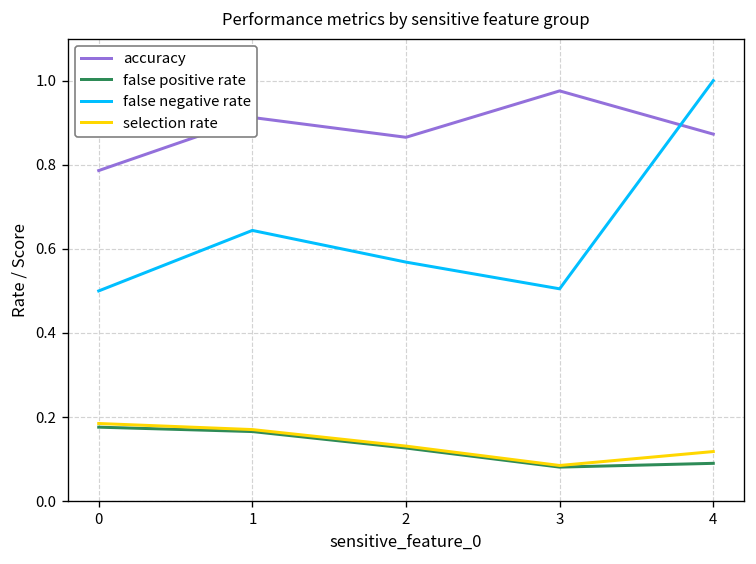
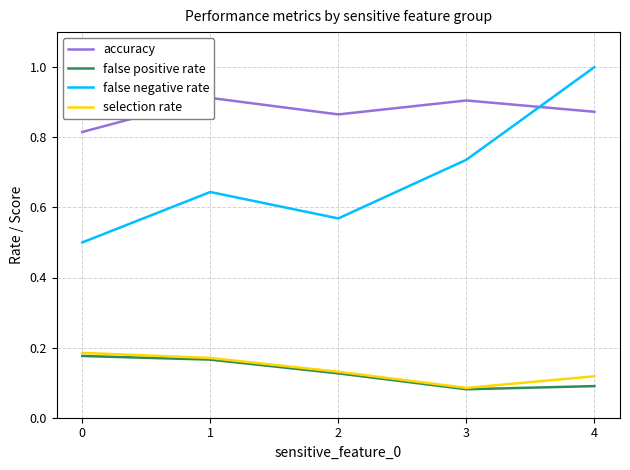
accuracy, 0: 0.79 -> 0.82
accuracy, 3: 0.98 -> 0.91
false negative rate, 3: 0.51 -> 0.74
